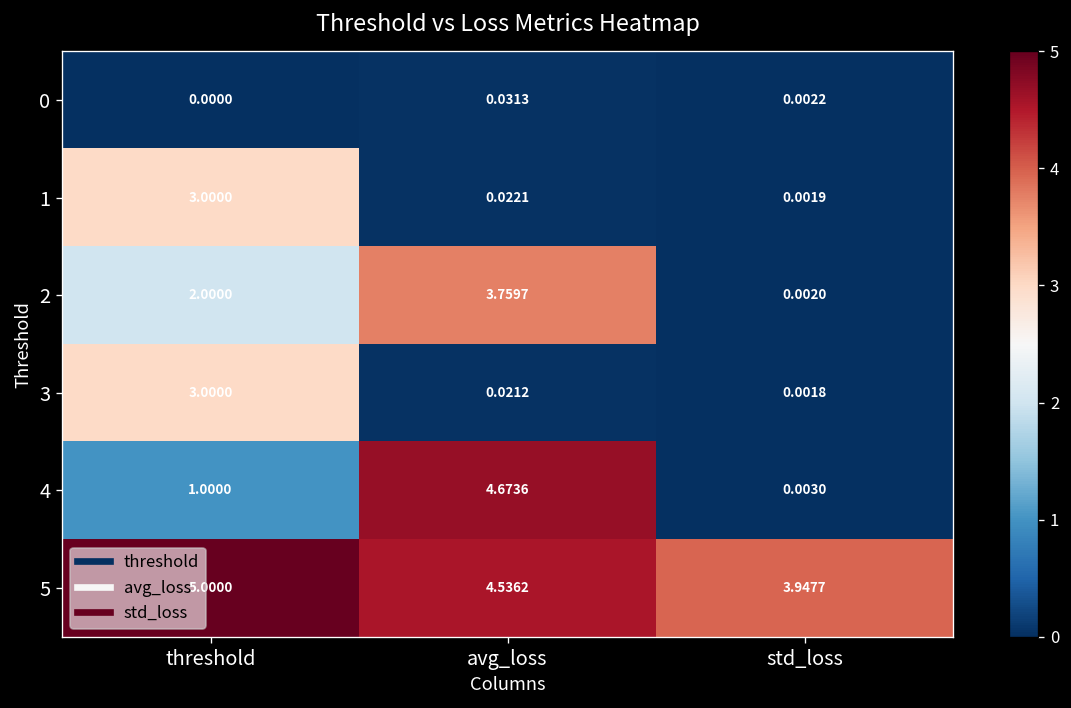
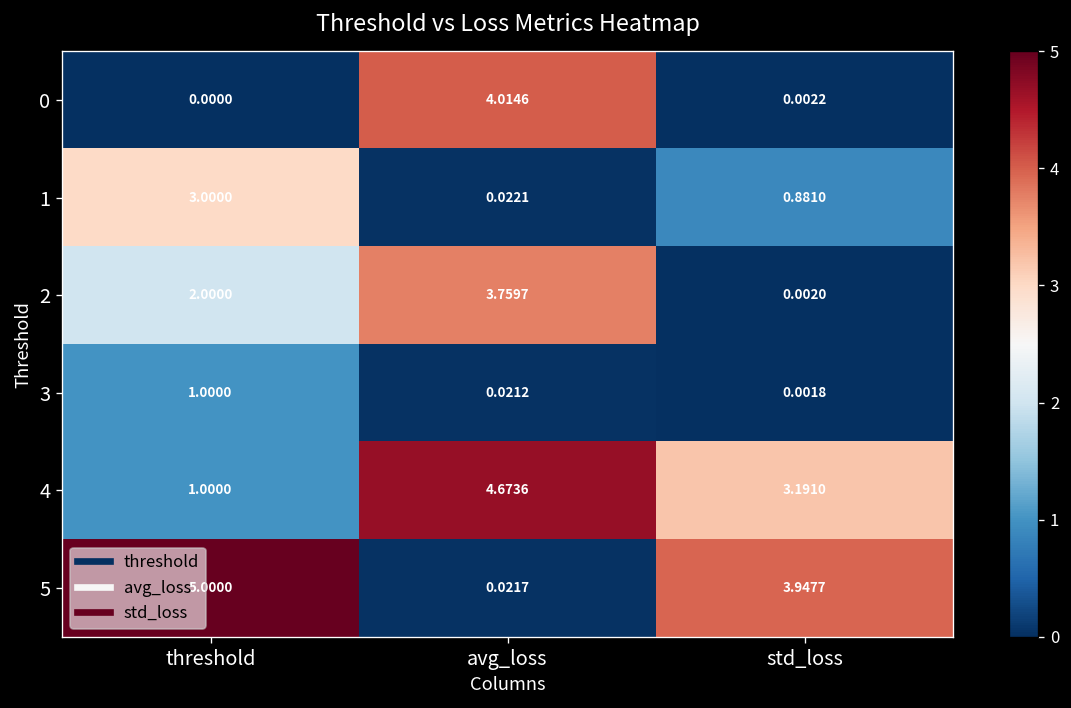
0, avg_loss: 0.0313 -> 4.0146
1, std_loss: 0.0019 -> 0.8810
3, threshold: 3.0000 -> 1.0000
4, std_loss: 0.0030 -> 3.1910
5, avg_loss: 4.5362 -> 0.0217
